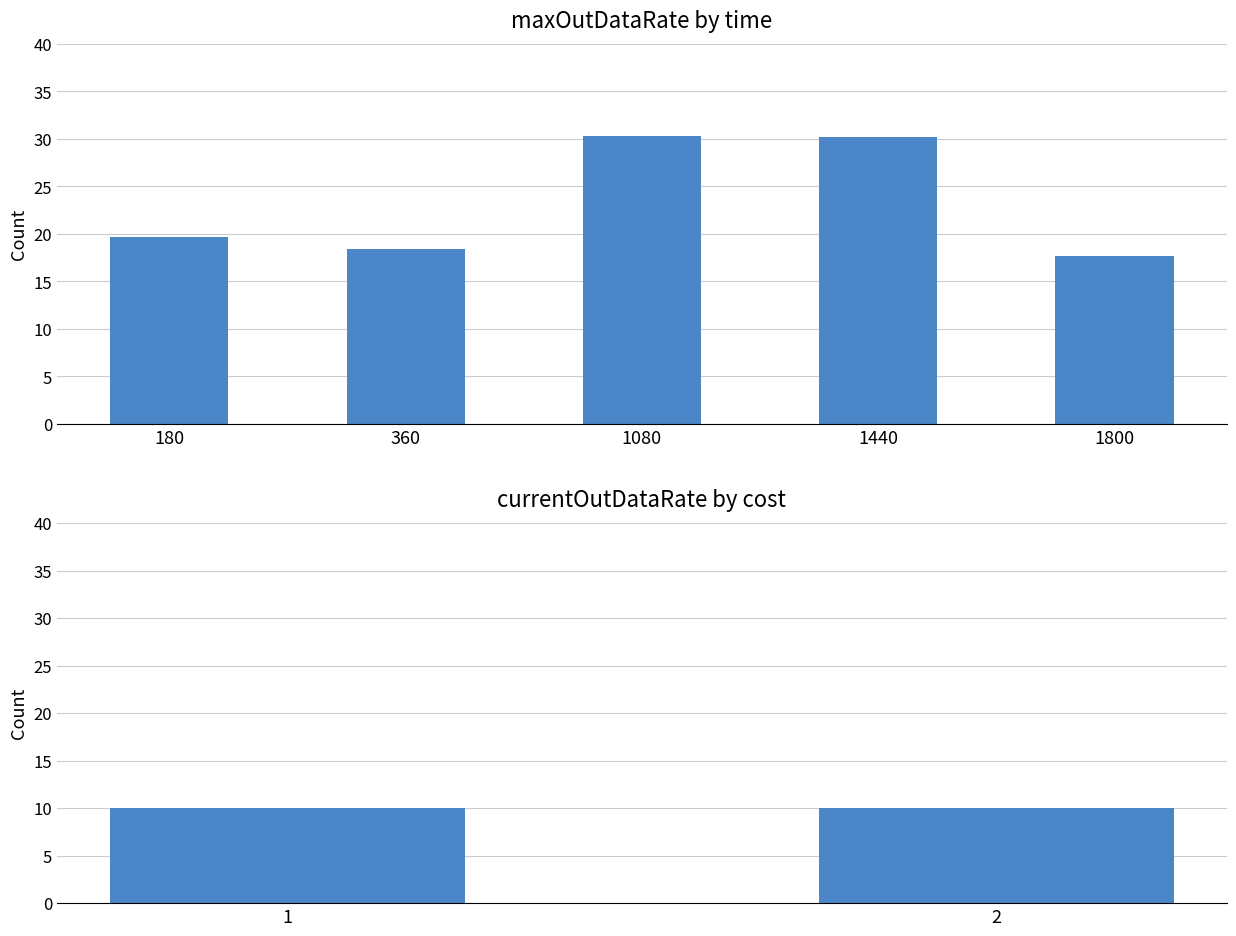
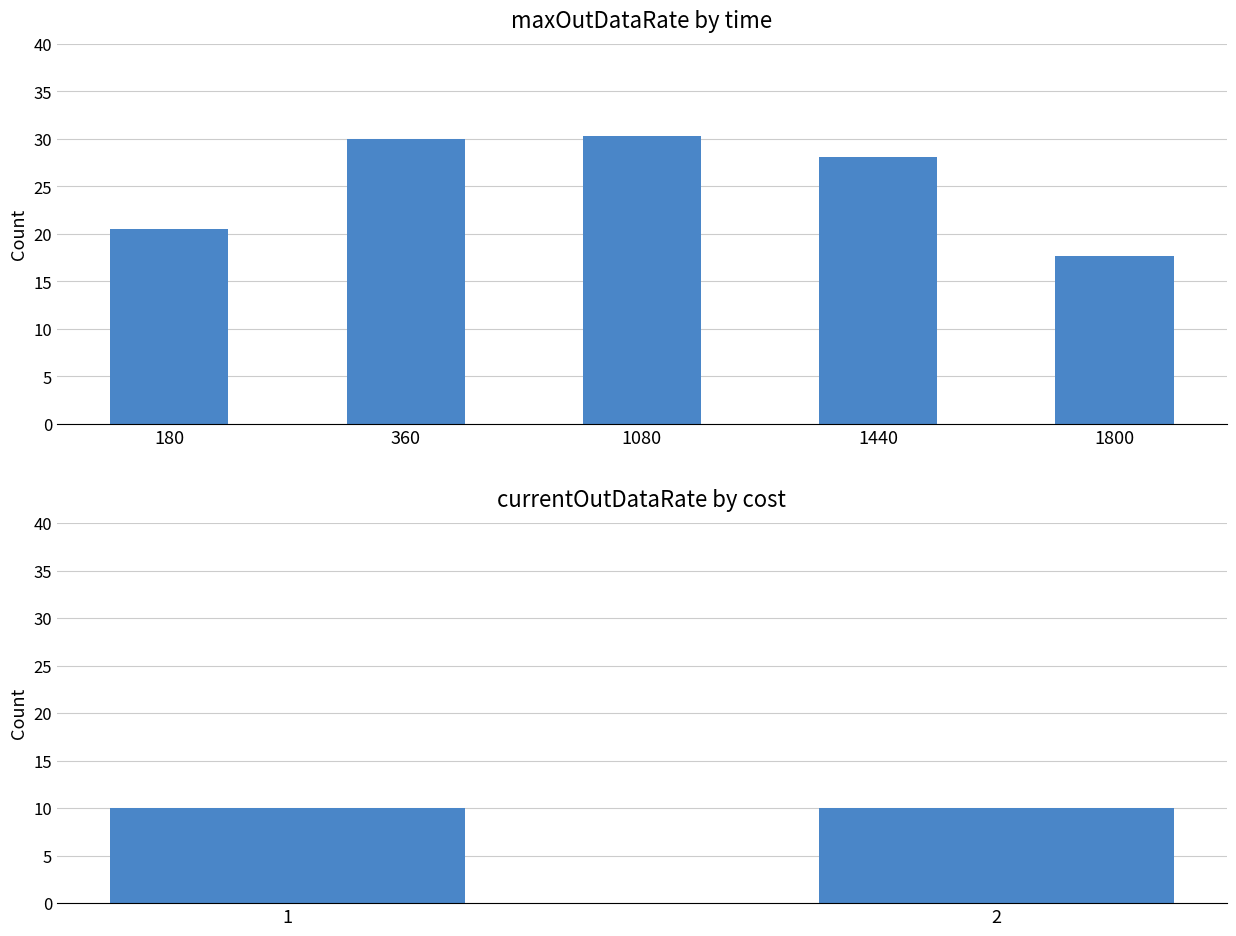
maxOutDataRate by time, 180: 20 -> 21
maxOutDataRate by time, 360: 18 -> 30
maxOutDataRate by time, 1440: 30 -> 28
